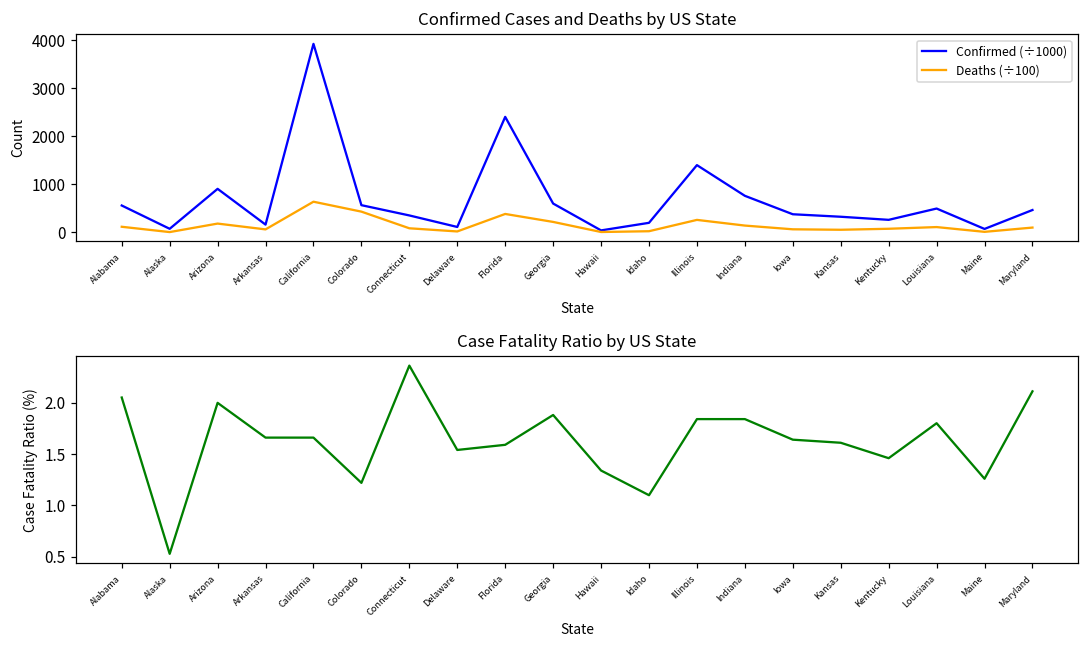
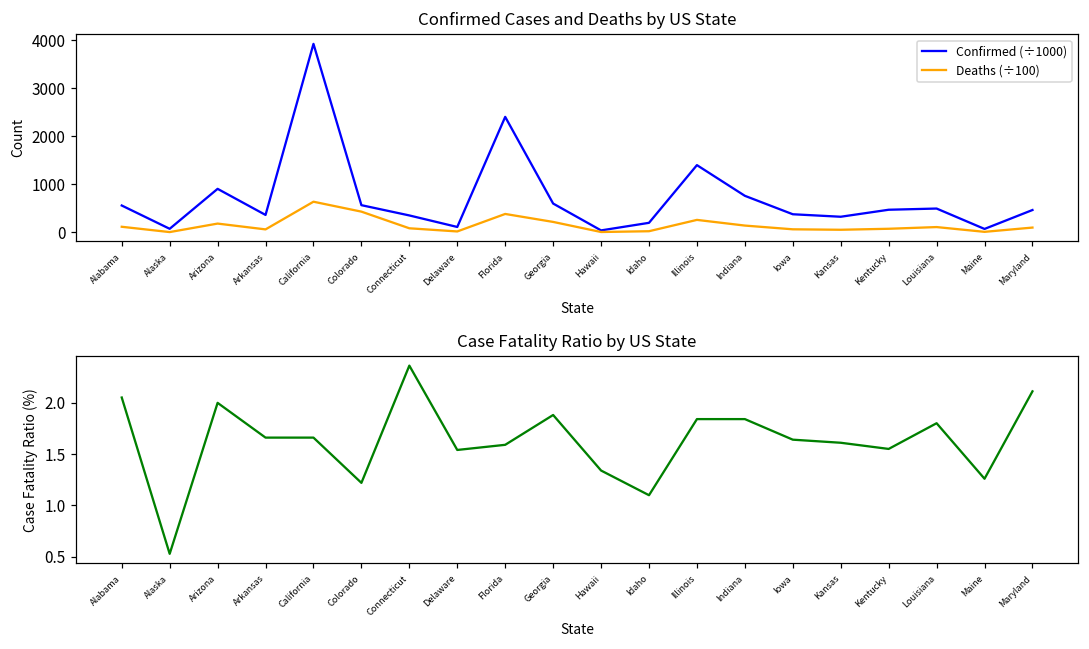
Confirmed Cases and Deaths by US State, Confirmed (÷1000), Arkansas: 200 -> 400
Confirmed Cases and Deaths by US State, Confirmed (÷1000), Kentucky: 300 -> 500
Case Fatality Ratio by US State, Kentucky: 1.5 -> 1.6
